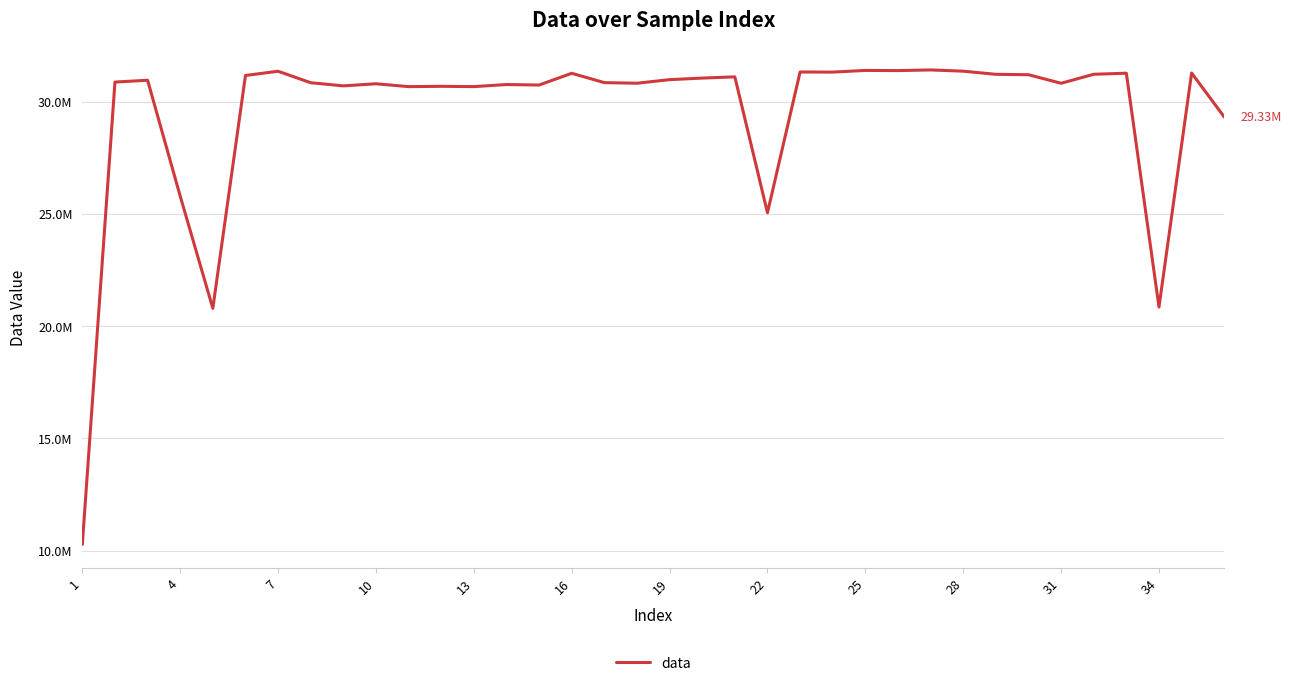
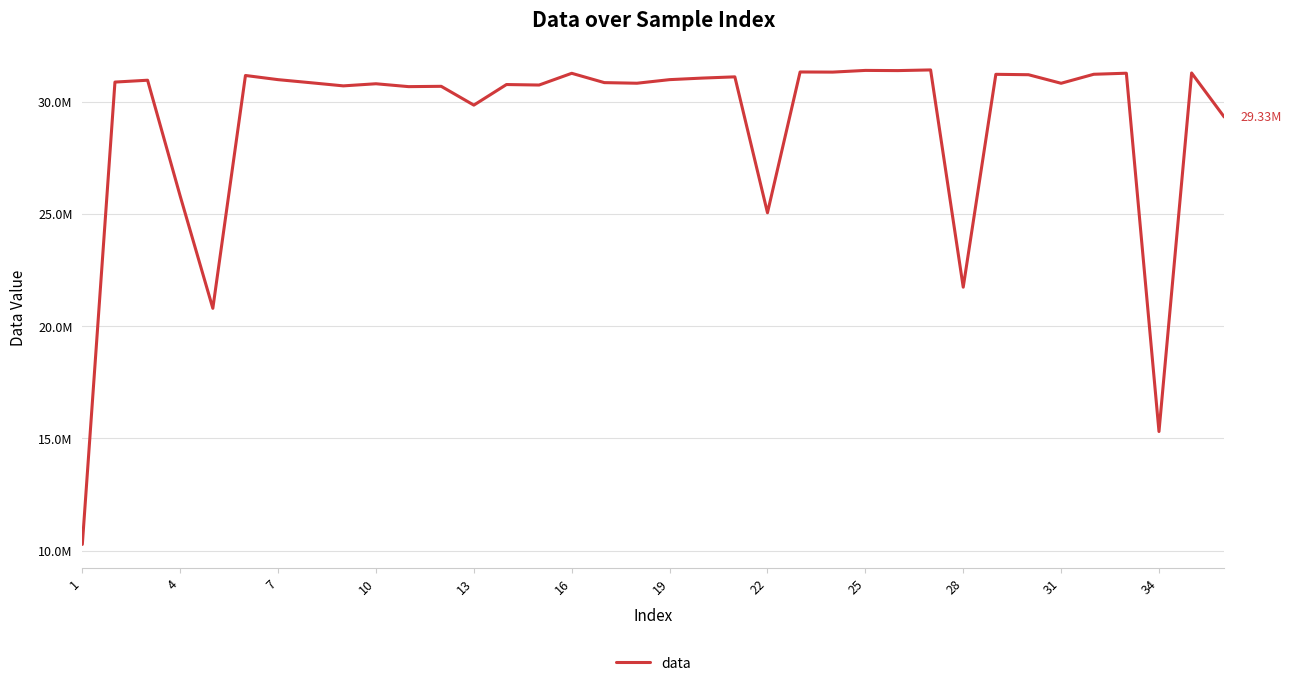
7: 31400000 -> 31000000
13: 30700000 -> 29900000
28: 31400000 -> 21700000
34: 20900000 -> 15300000
